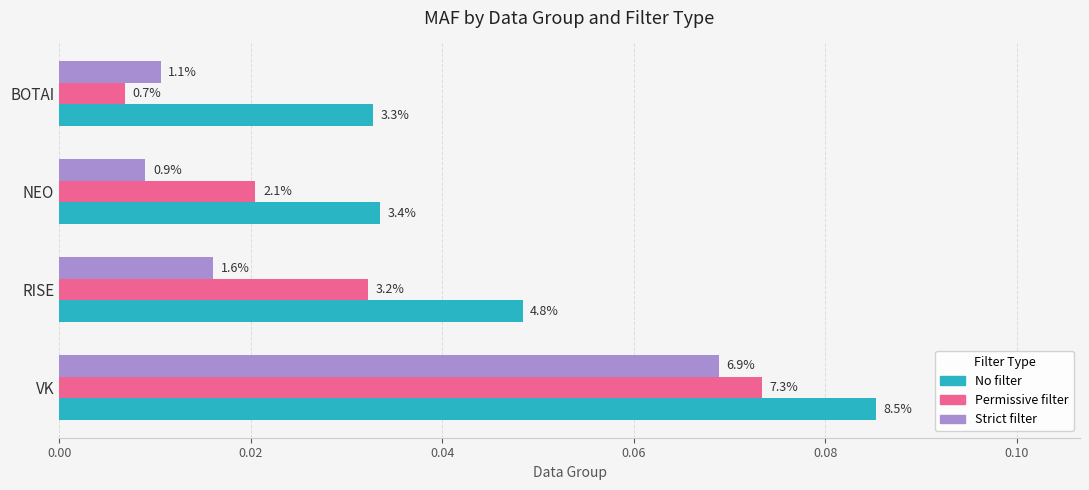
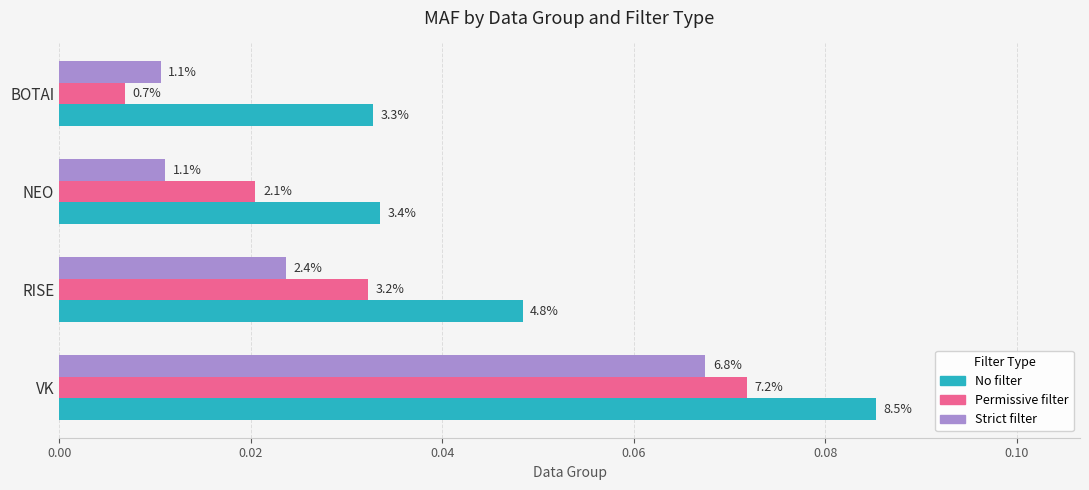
Strict filter, NEO: 0.9% -> 1.1%
Strict filter, RISE: 1.6% -> 2.4%
Strict filter, VK: 6.9% -> 6.8%
Permissive filter, VK: 7.3% -> 7.2%
